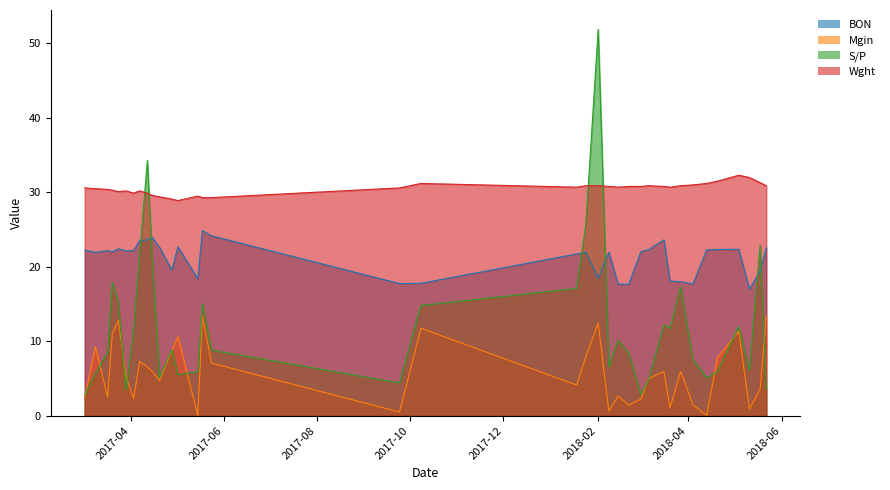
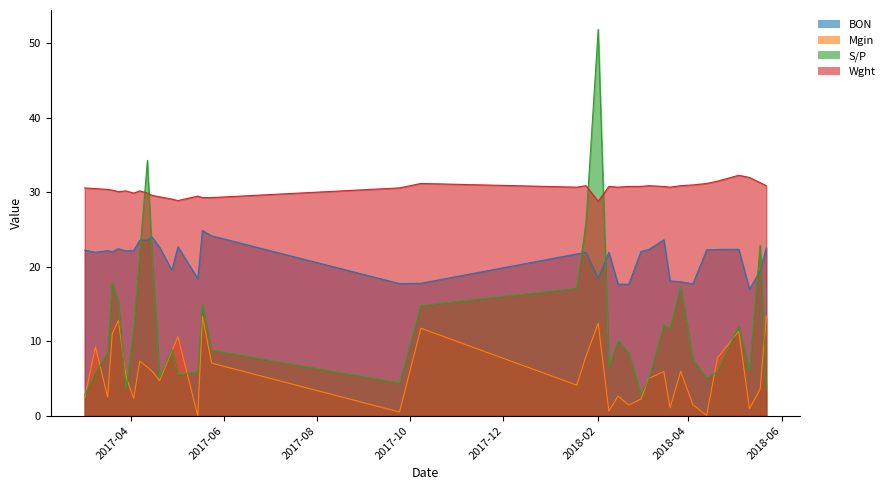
Wght, 2018-02: 31 -> 29
